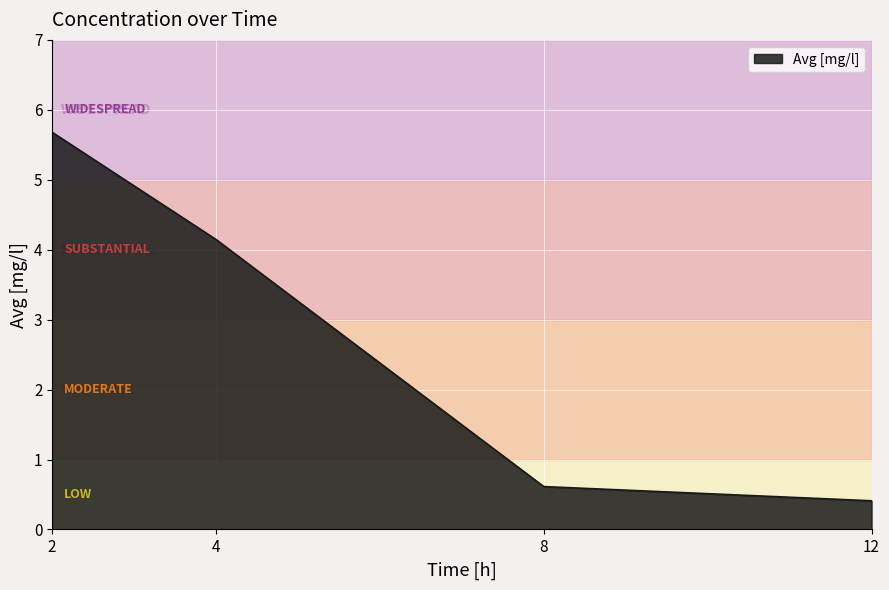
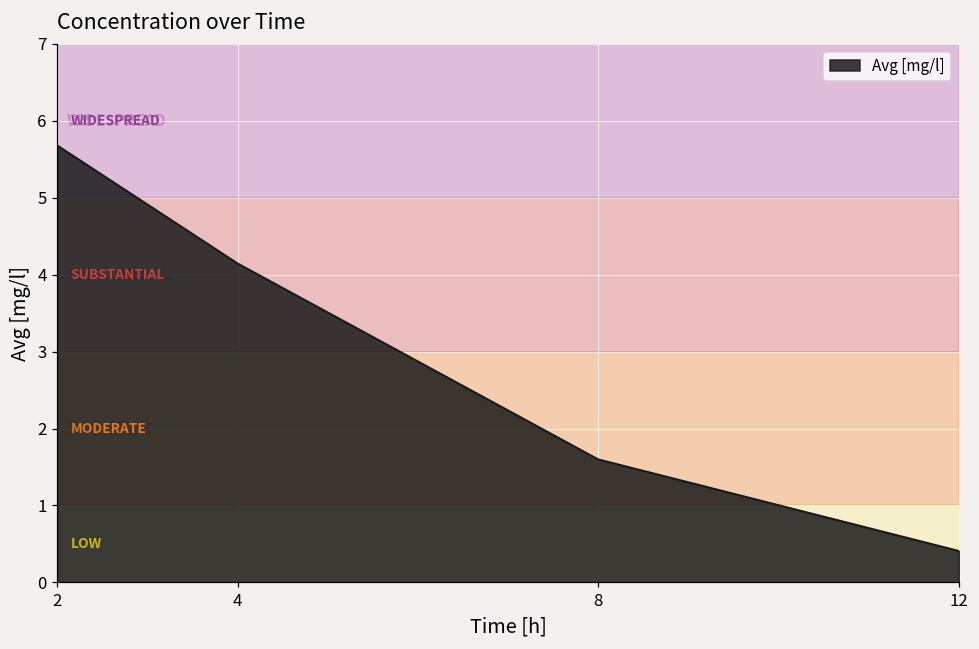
8: 0.6 -> 1.6
